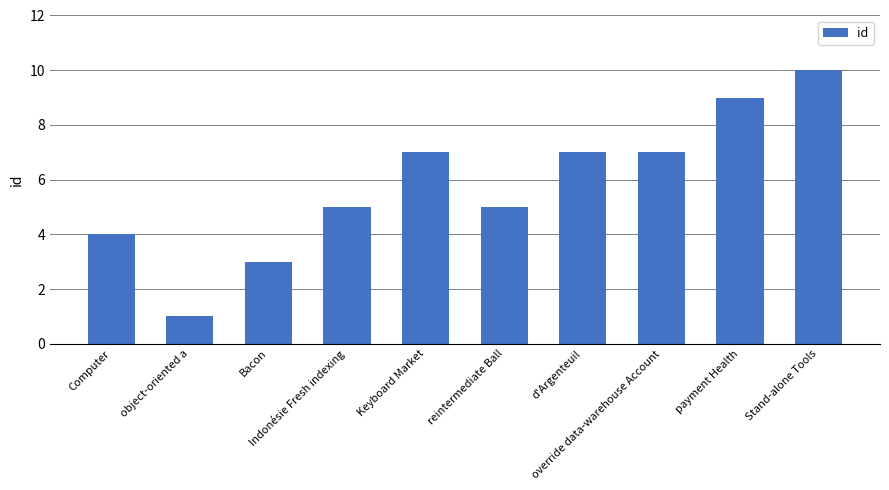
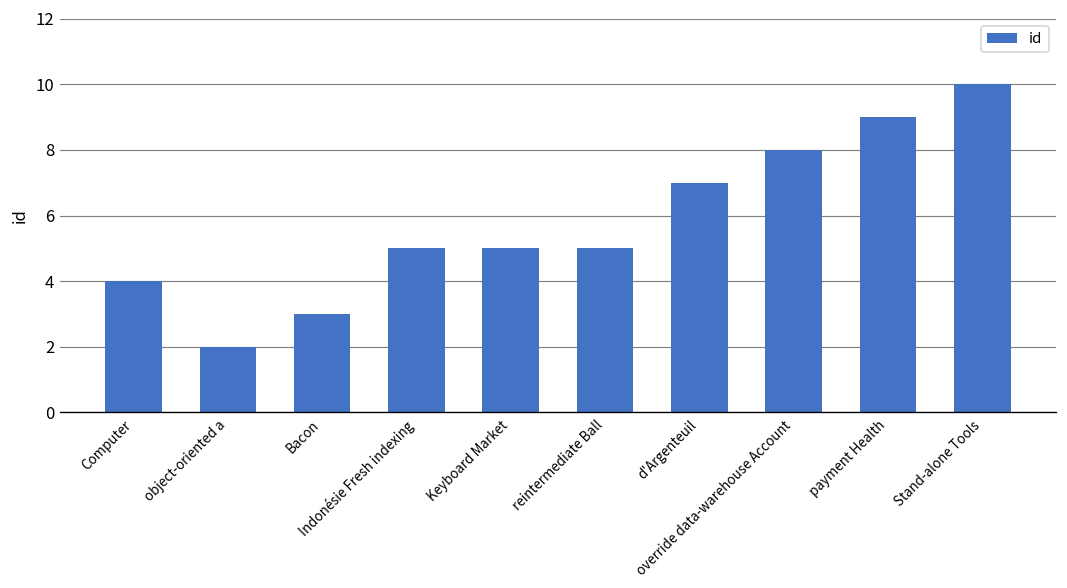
object-oriented a: 1 -> 2
Keyboard Market: 7 -> 5
override data-warehouse Account: 7 -> 8
